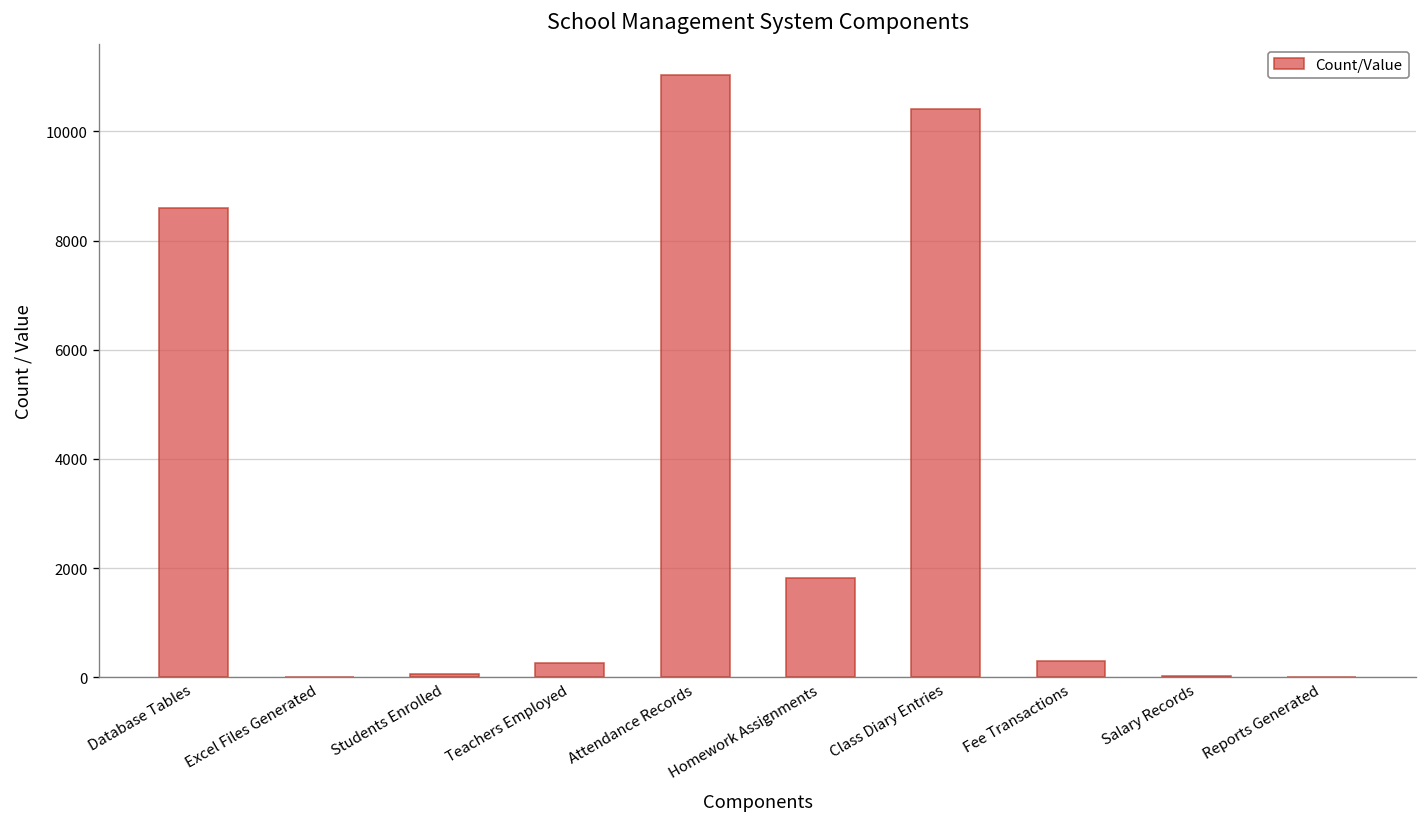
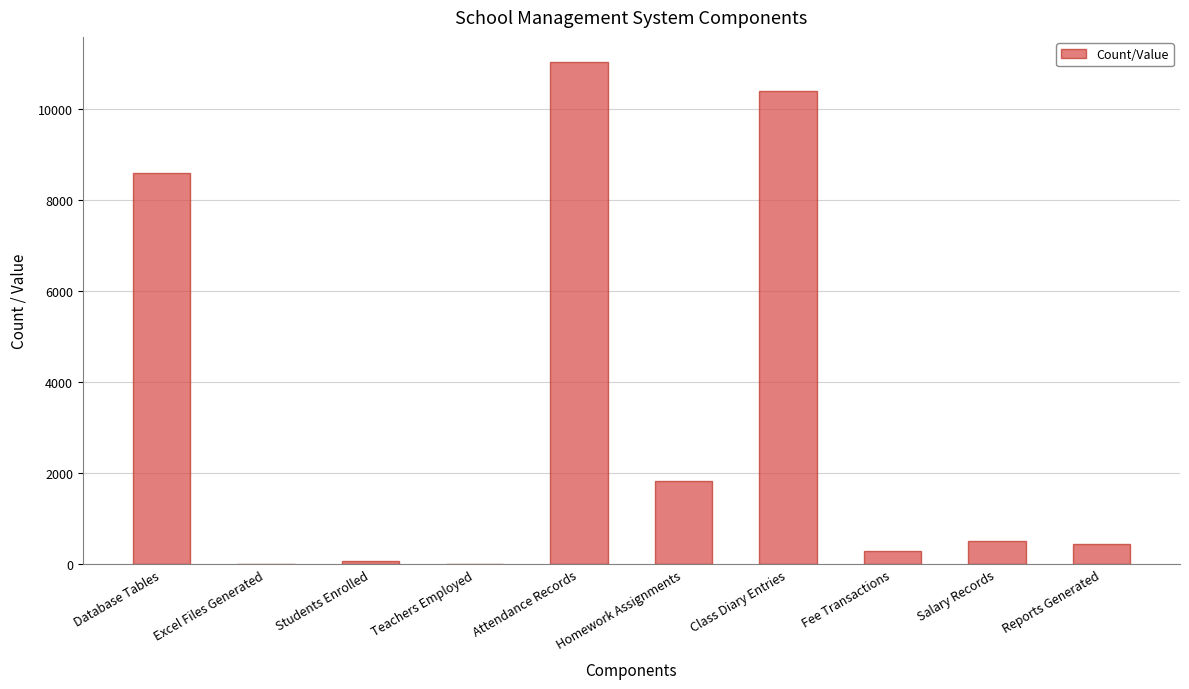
Teachers Employed: 300 -> 0
Salary Records: 0 -> 500
Reports Generated: 0 -> 400
